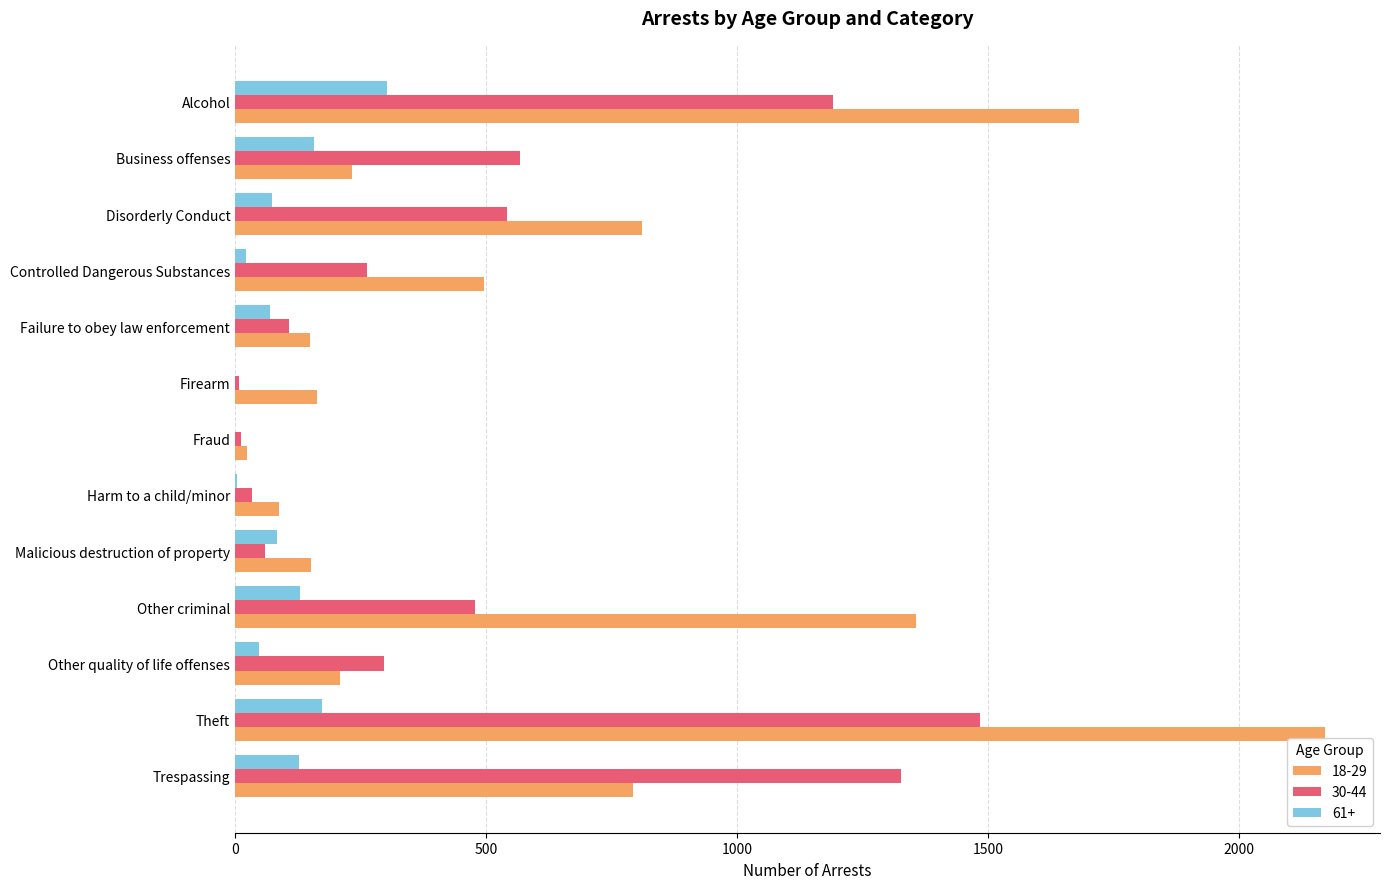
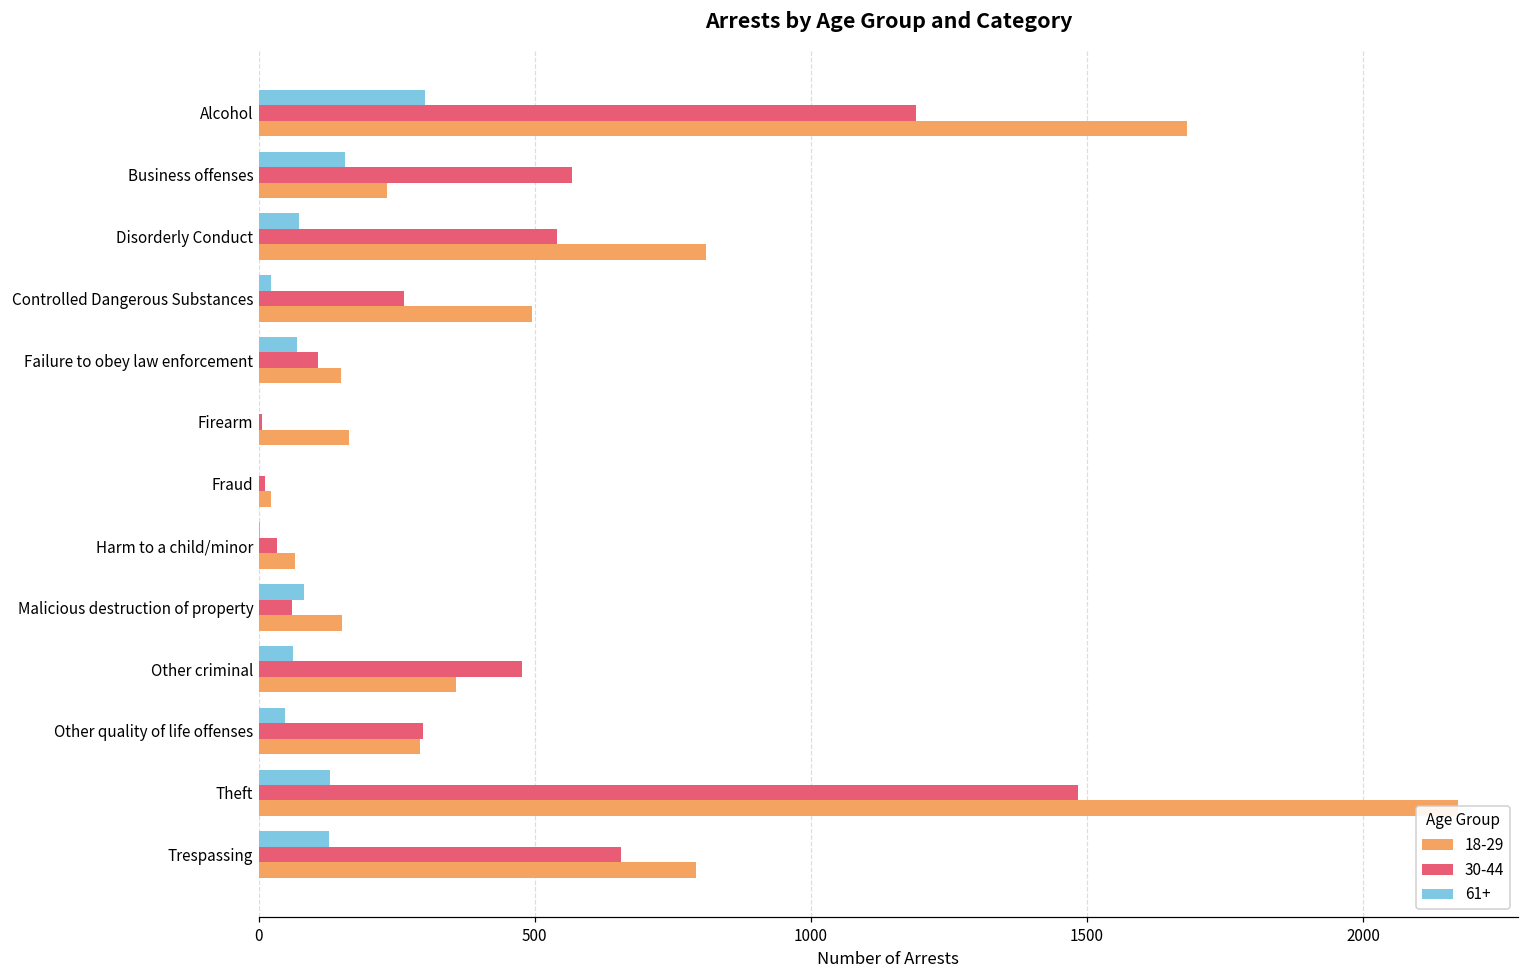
18-29, Harm to a child/minor: 90 -> 70
61+, Other criminal: 130 -> 60
18-29, Other criminal: 1360 -> 360
18-29, Other quality of life offenses: 210 -> 290
61+, Theft: 170 -> 130
30-44, Trespassing: 1330 -> 660
